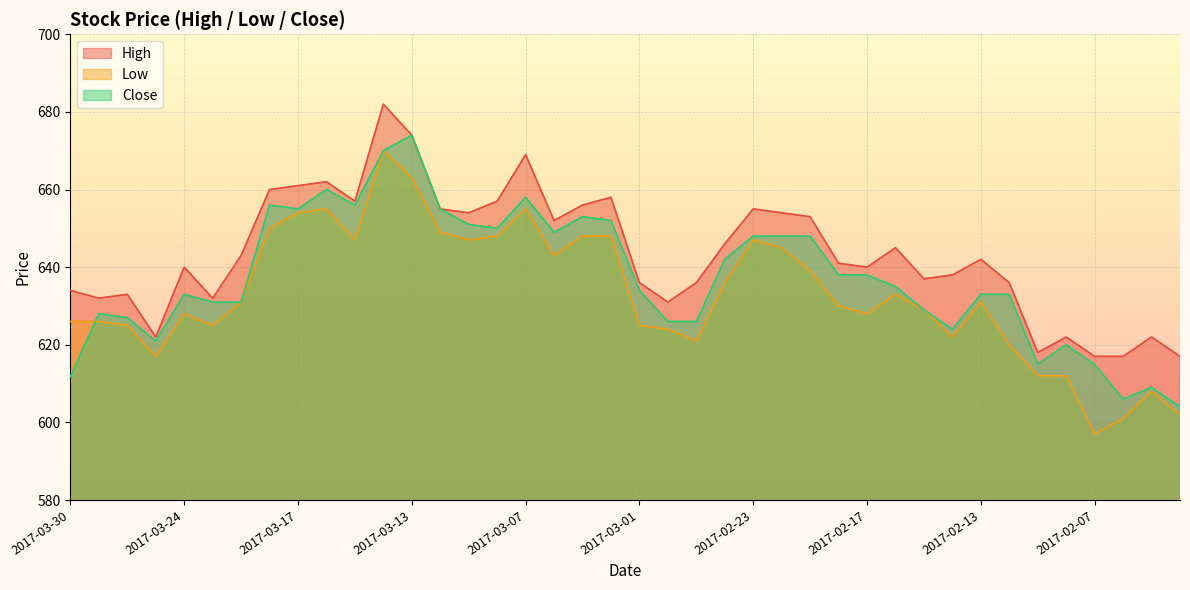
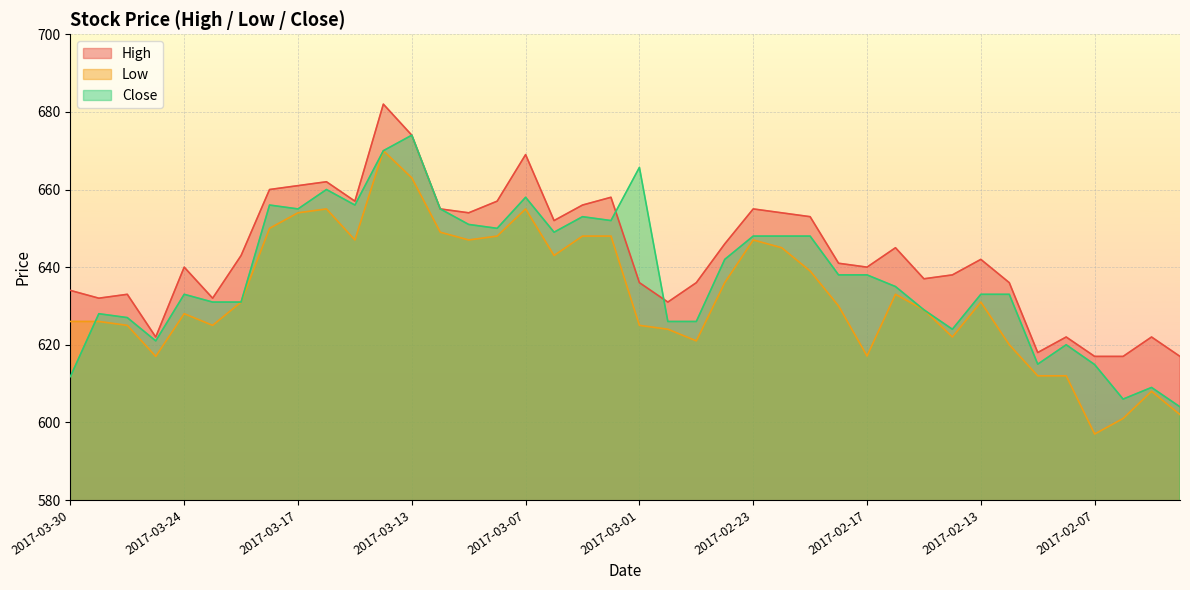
Close, 2017-03-01: 634 -> 666
Low, 2017-02-17: 628 -> 617
